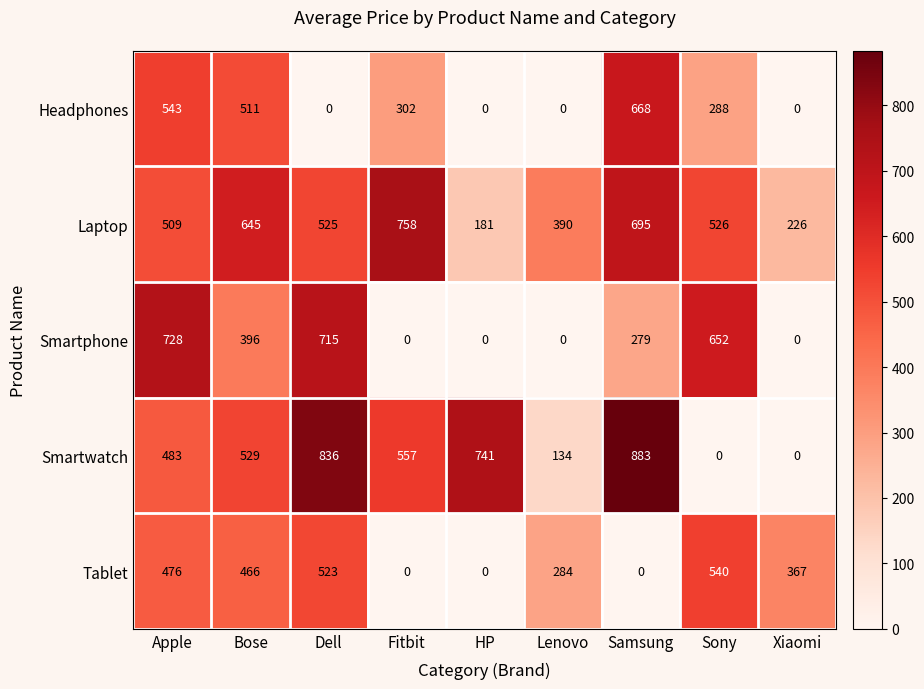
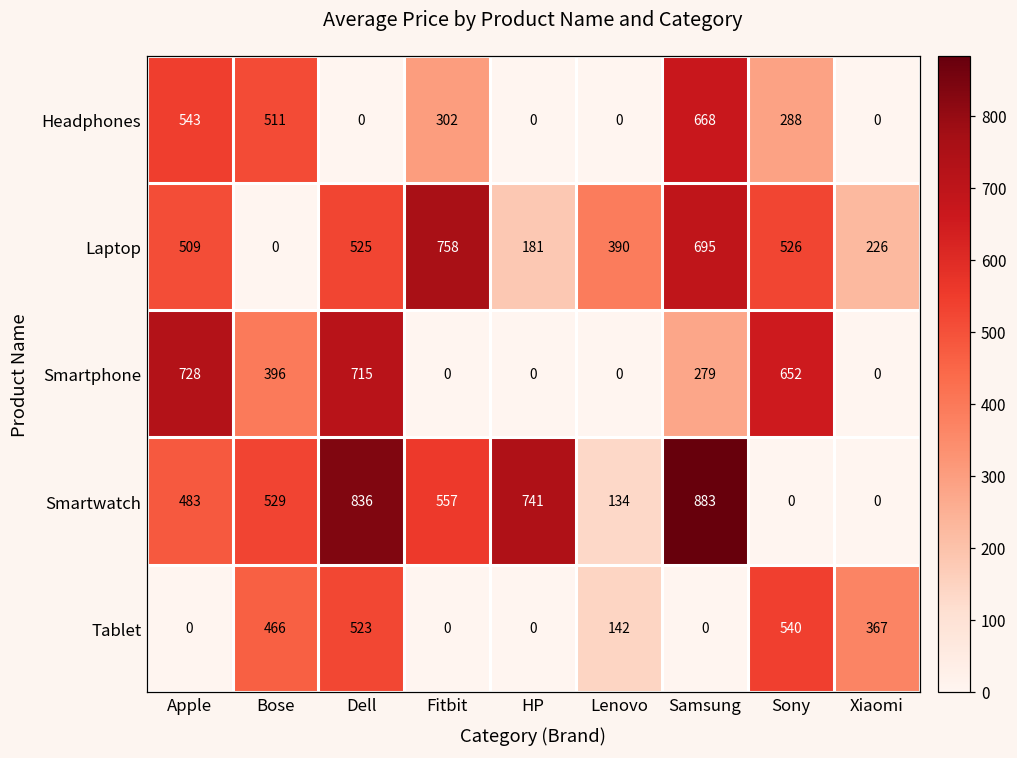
Laptop, Bose: 645 -> 0
Tablet, Apple: 476 -> 0
Tablet, Lenovo: 284 -> 142
